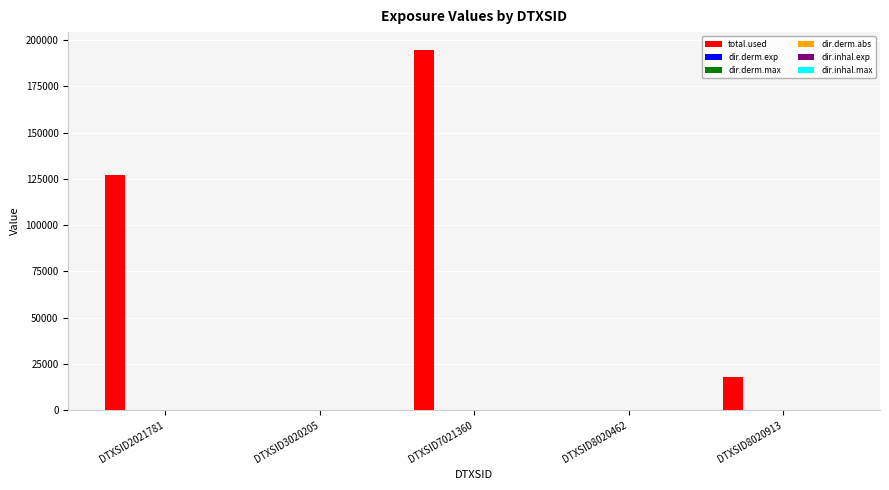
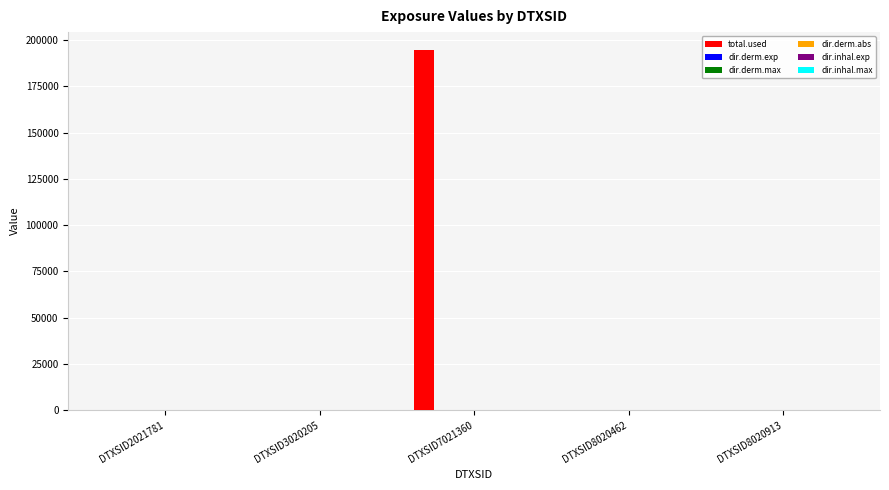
total.used, DTXSID2021781: 127000 -> 0
total.used, DTXSID8020913: 18000 -> 0
